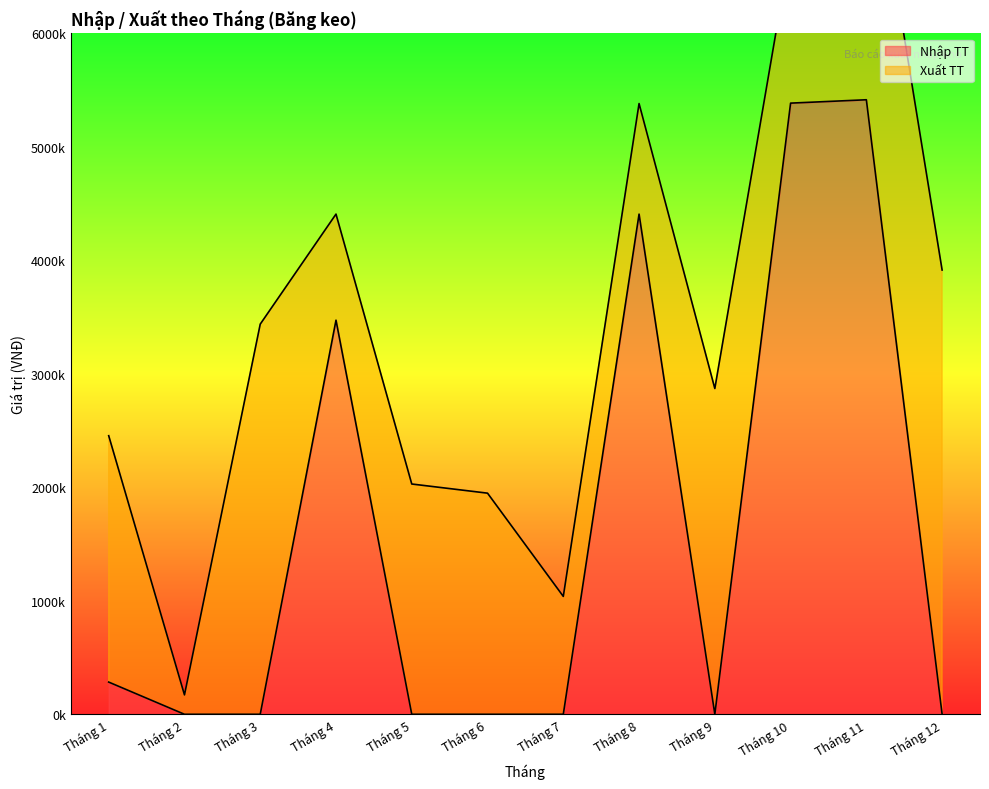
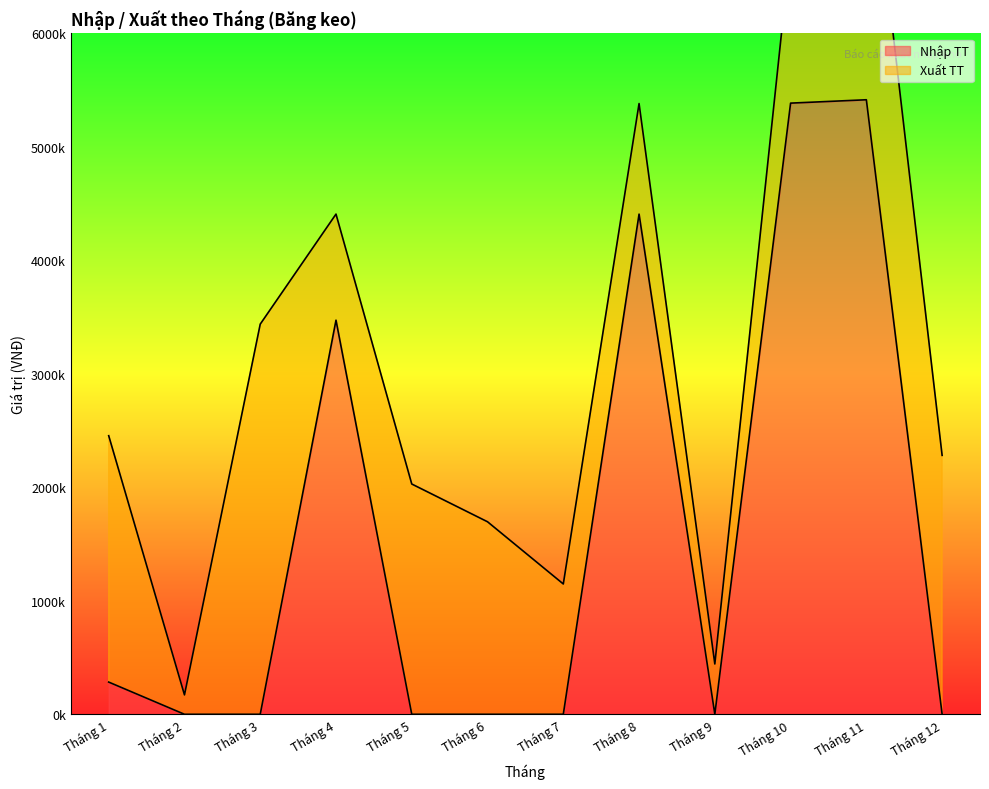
Xuất TT, Tháng 6: 1950000 -> 1700000
Xuất TT, Tháng 7: 1040000 -> 1150000
Xuất TT, Tháng 9: 2870000 -> 440000
Xuất TT, Tháng 12: 3920000 -> 2280000
